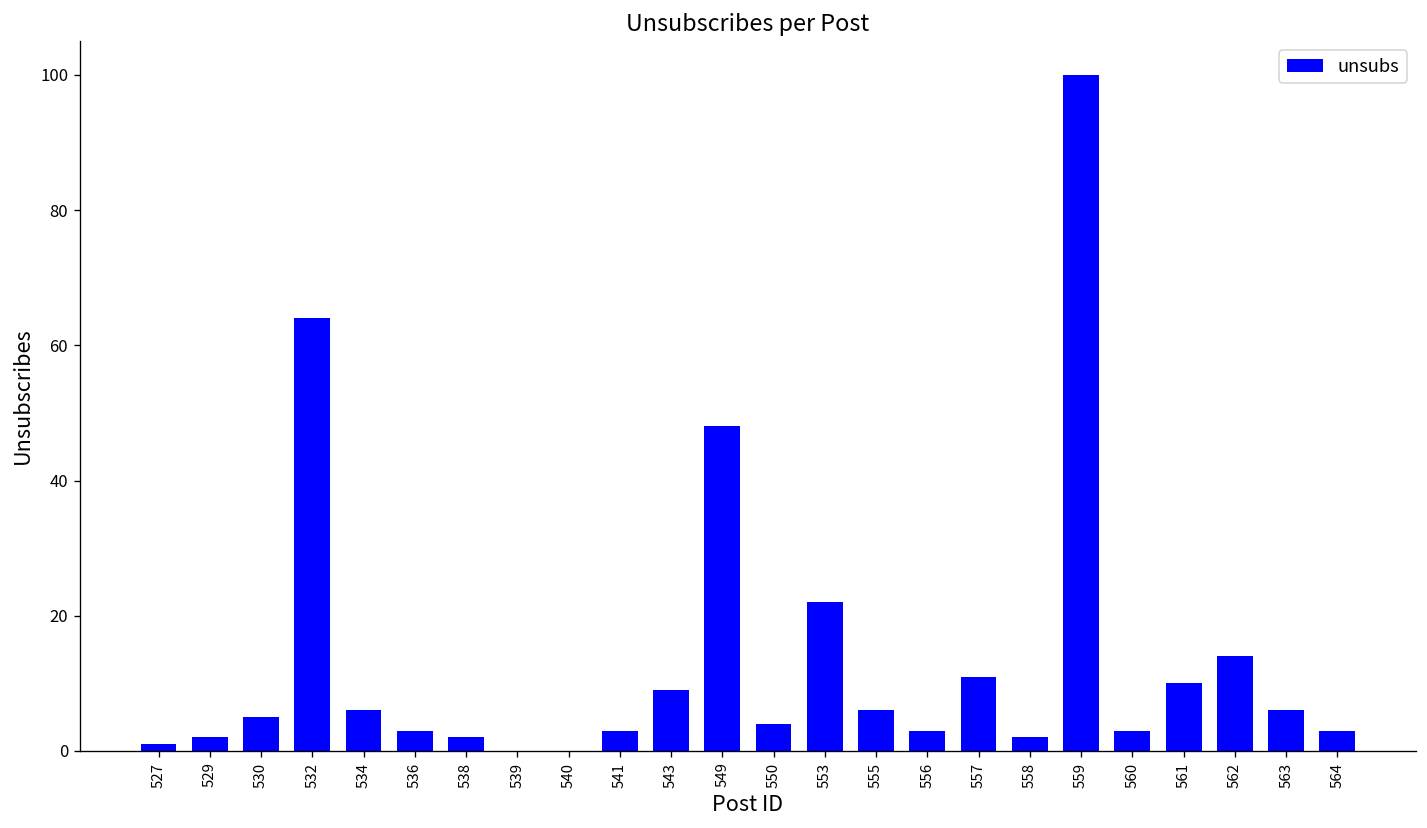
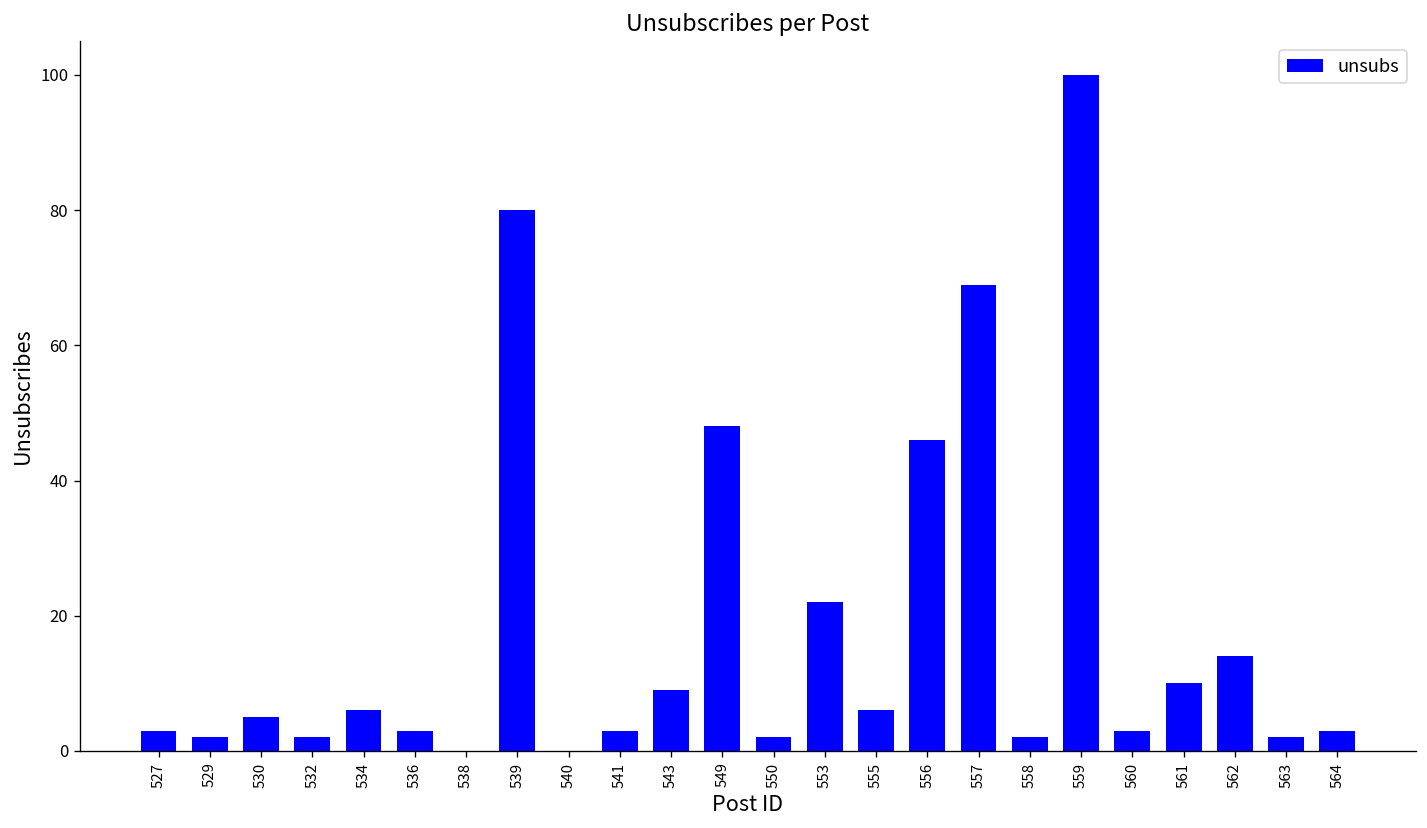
527: 1 -> 3
532: 64 -> 2
538: 2 -> 0
539: 0 -> 80
550: 4 -> 2
556: 3 -> 46
557: 11 -> 69
563: 6 -> 2
